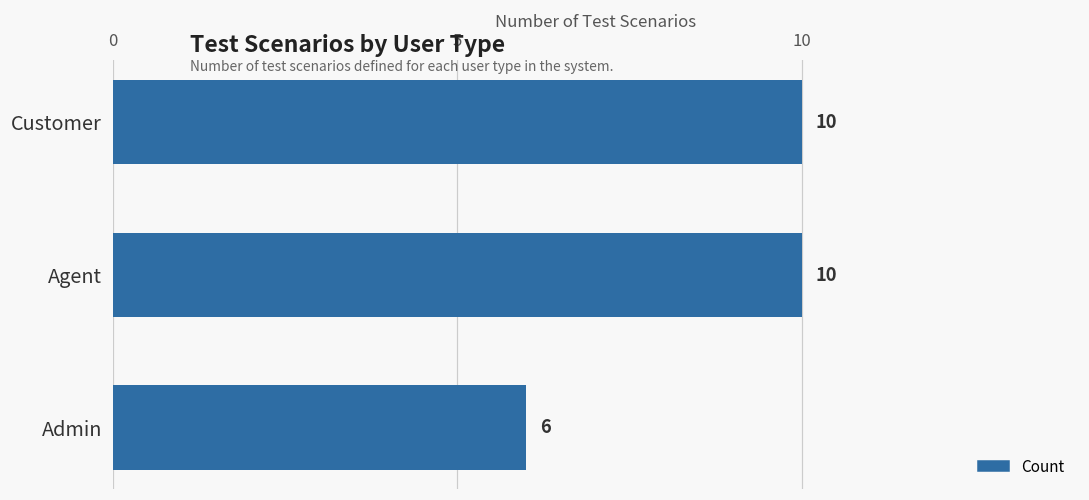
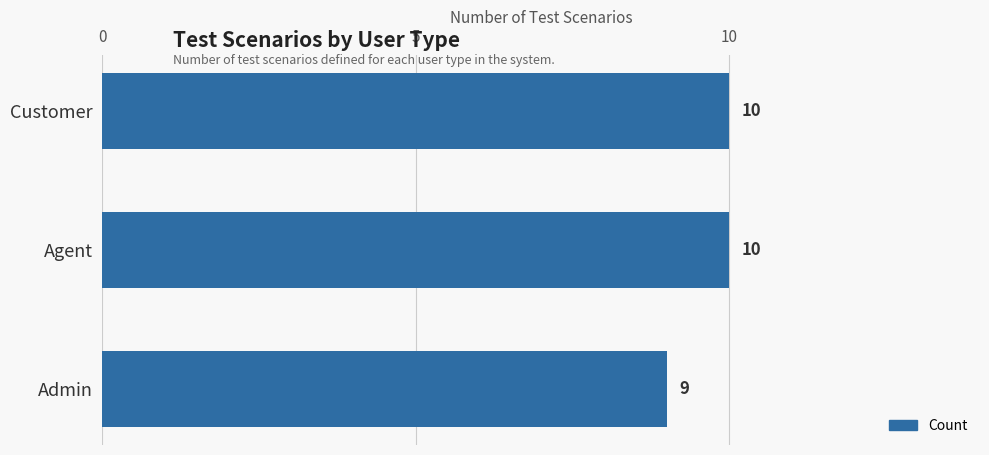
Admin: 6 -> 9
